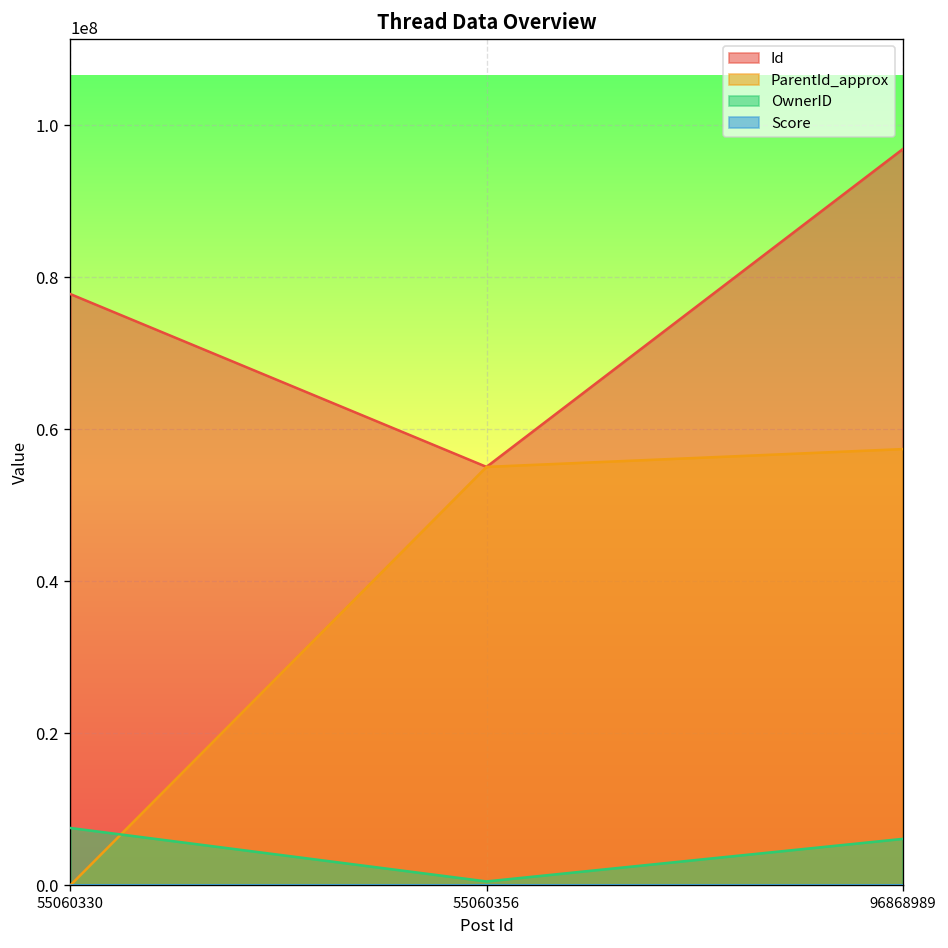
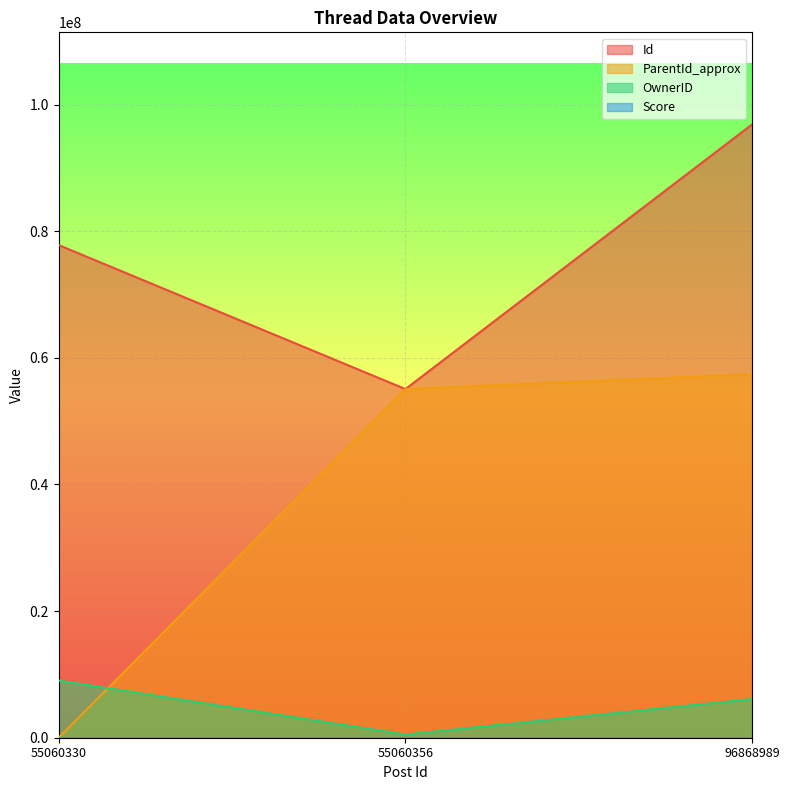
OwnerID, 55060330: 8000000 -> 9000000
